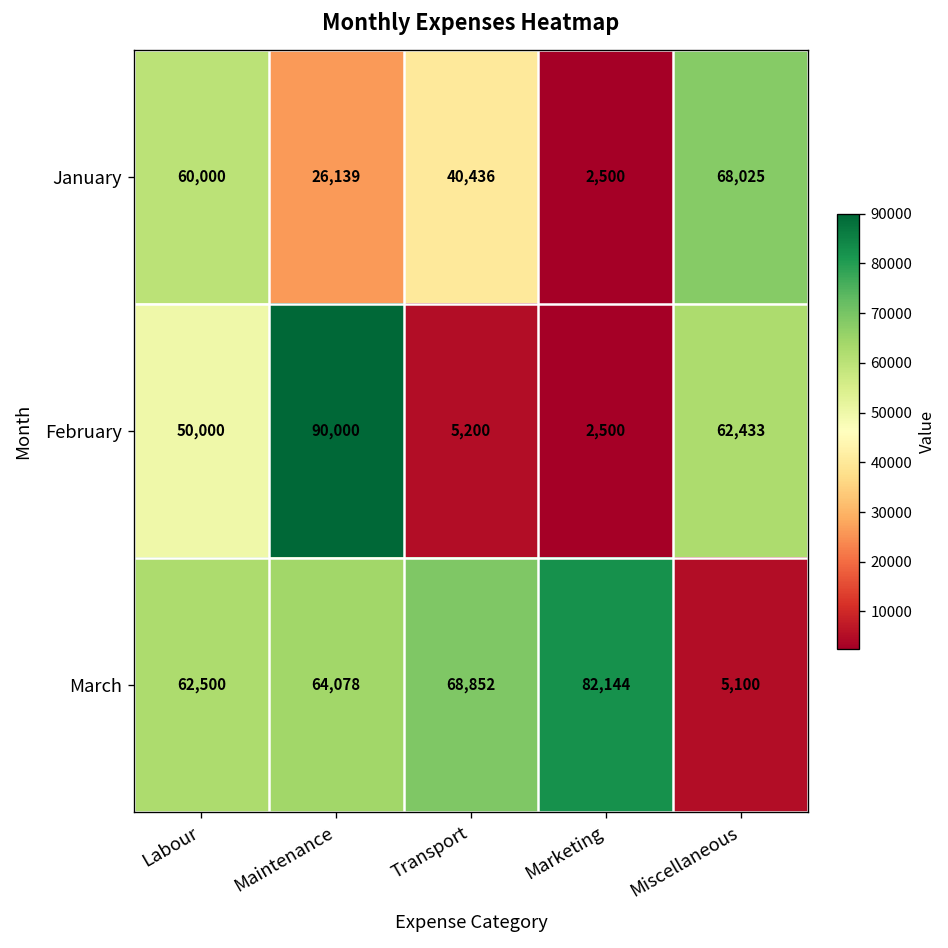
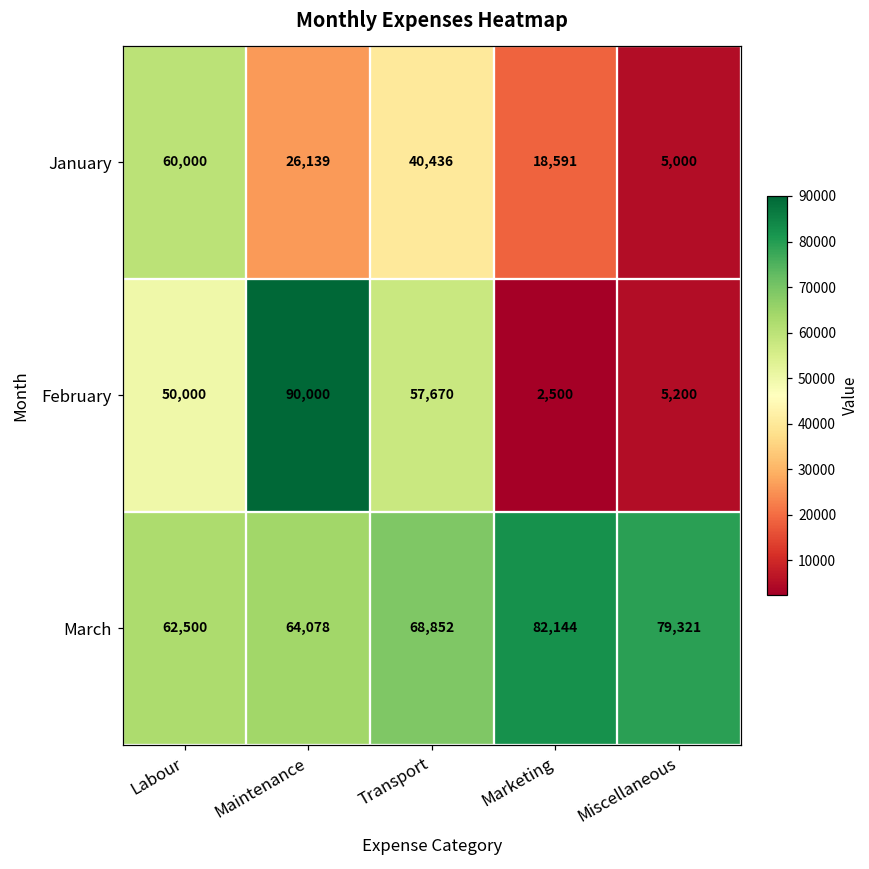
January, Marketing: 2,500 -> 18,591
January, Miscellaneous: 68,025 -> 5,000
February, Transport: 5,200 -> 57,670
February, Miscellaneous: 62,433 -> 5,200
March, Miscellaneous: 5,100 -> 79,321
